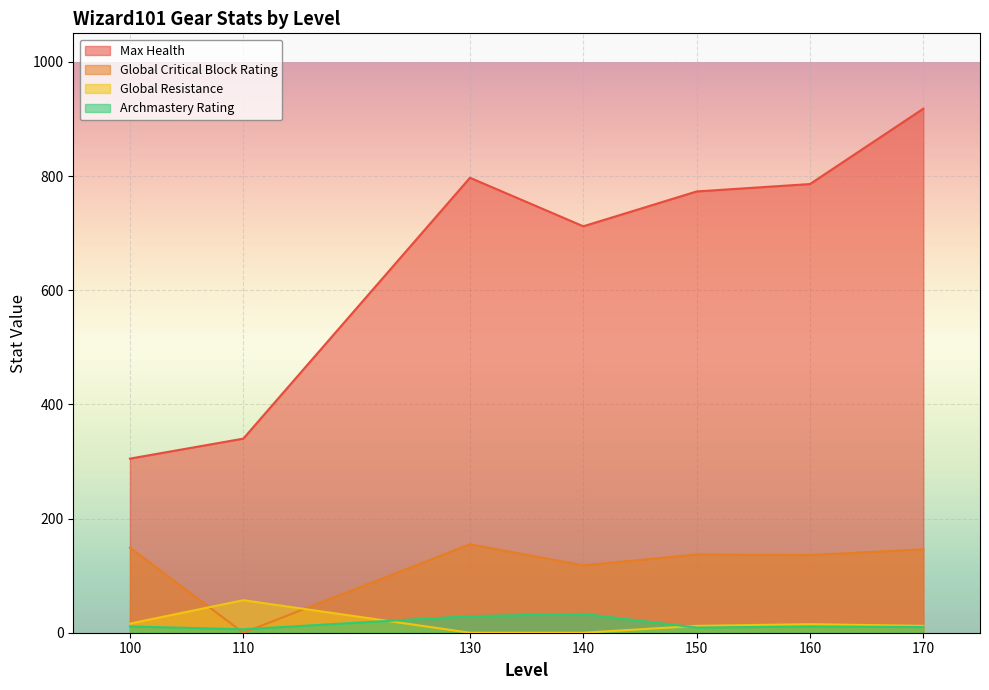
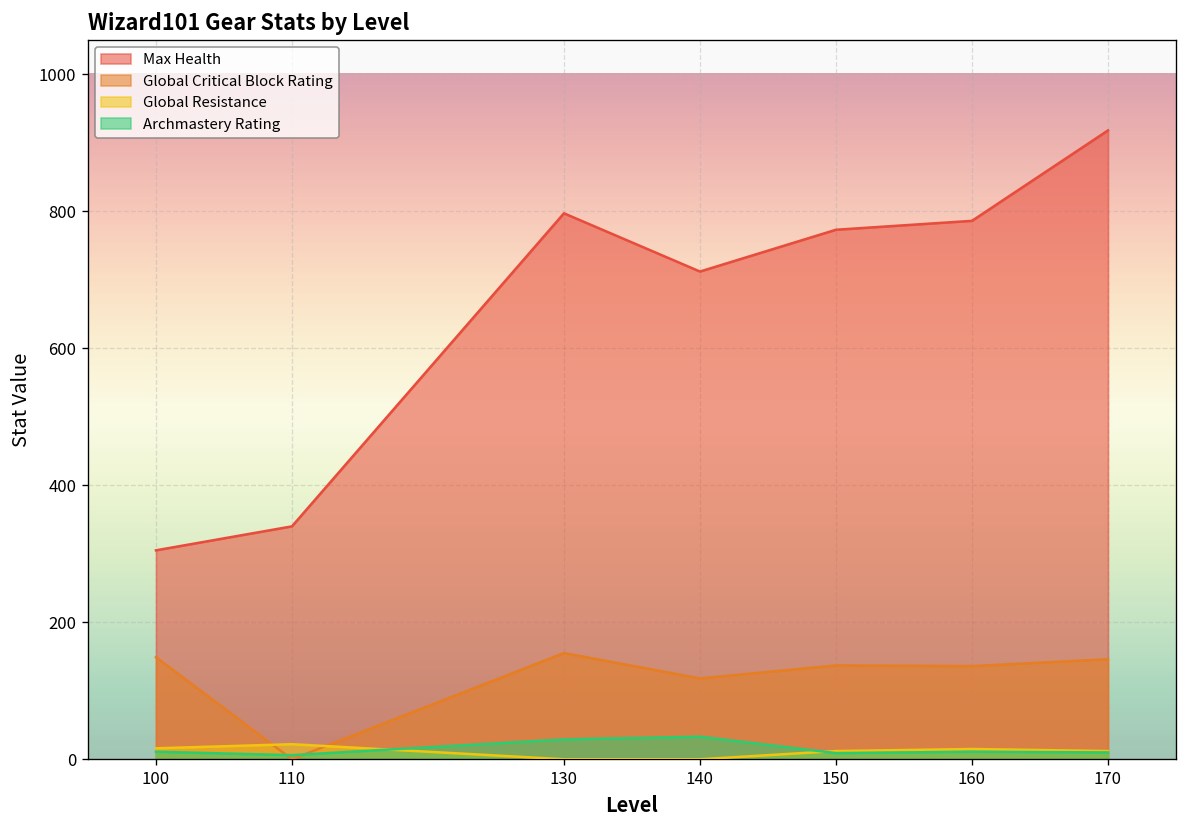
Global Resistance, 110: 60 -> 20
